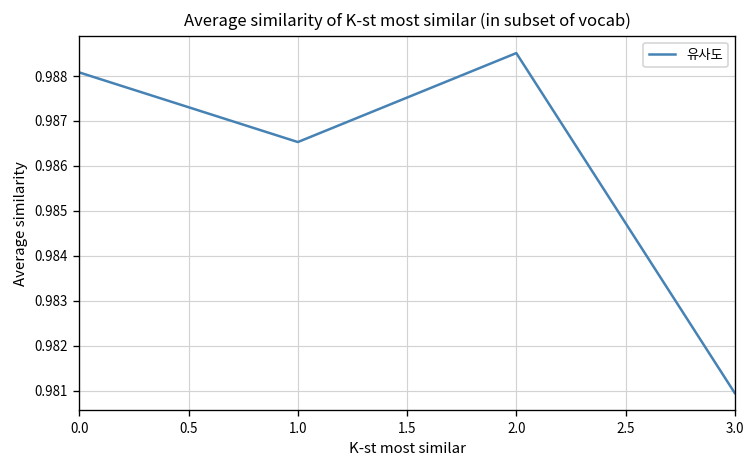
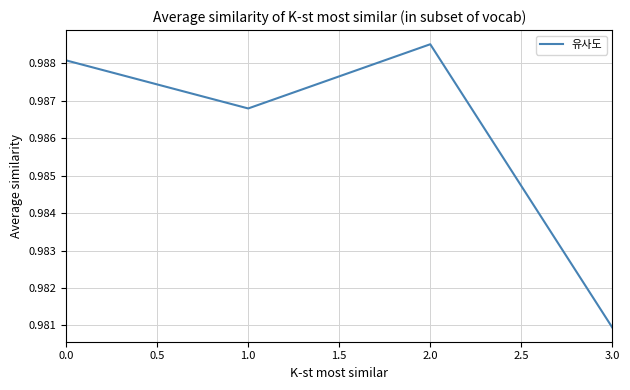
1.0: 0.9865 -> 0.9868
